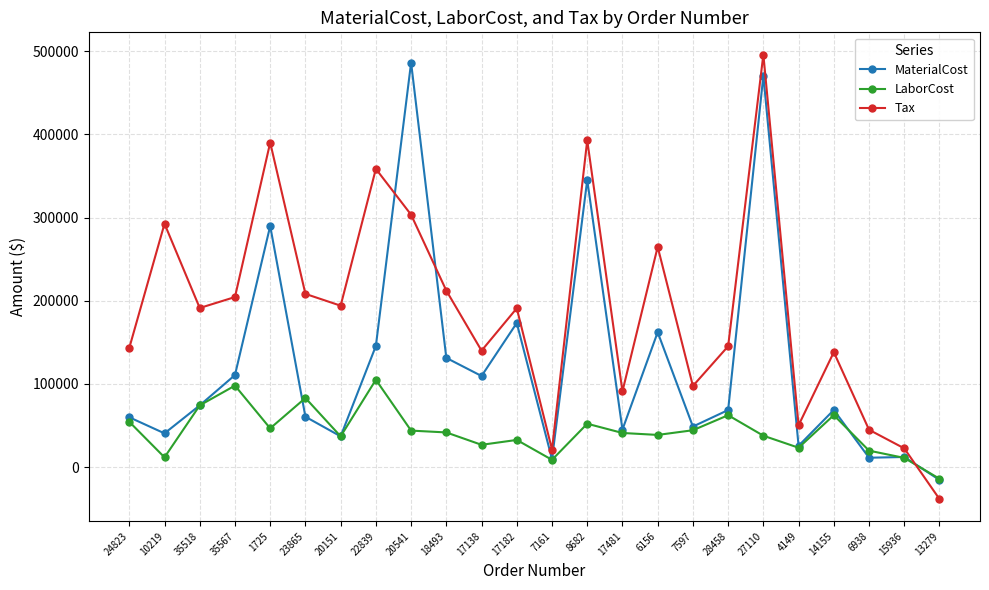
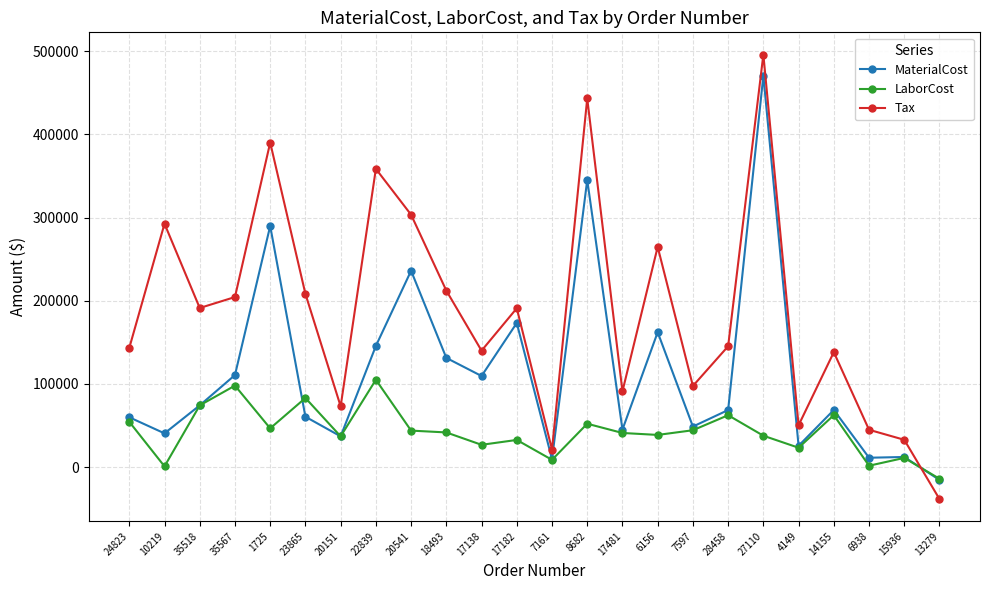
LaborCost, 10219: 10000 -> 0
Tax, 20151: 190000 -> 70000
MaterialCost, 20541: 490000 -> 240000
Tax, 8682: 390000 -> 440000
LaborCost, 6938: 20000 -> 0
Tax, 15936: 20000 -> 30000
